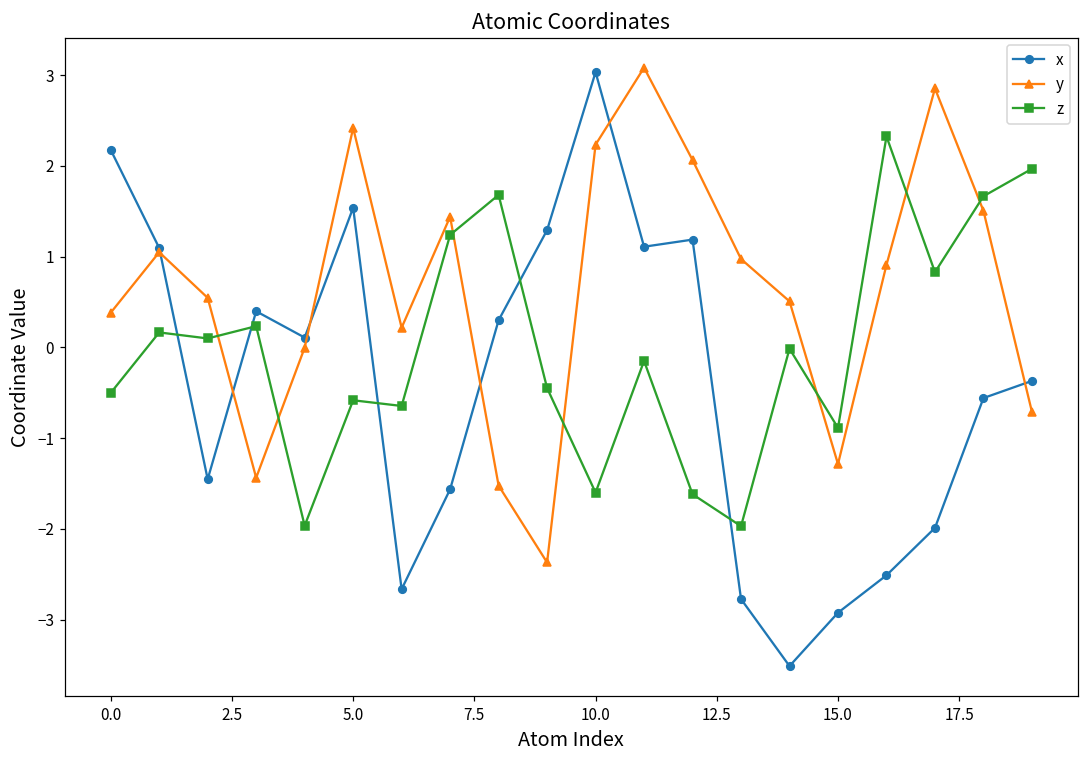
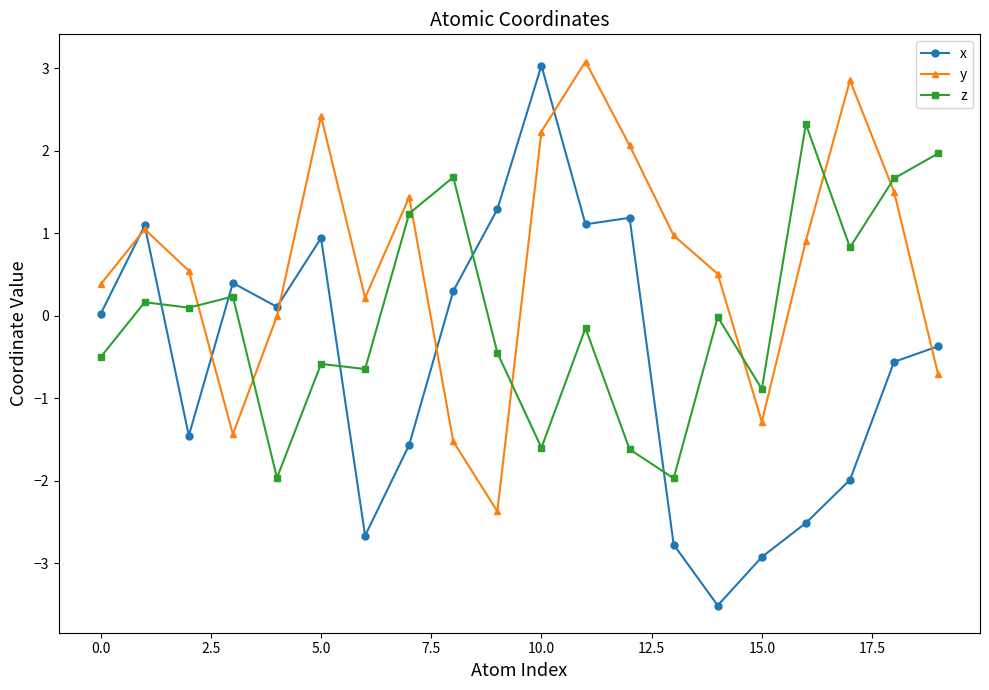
x, 0.0: 2.2 -> 0.0
x, 5.0: 1.5 -> 0.9
